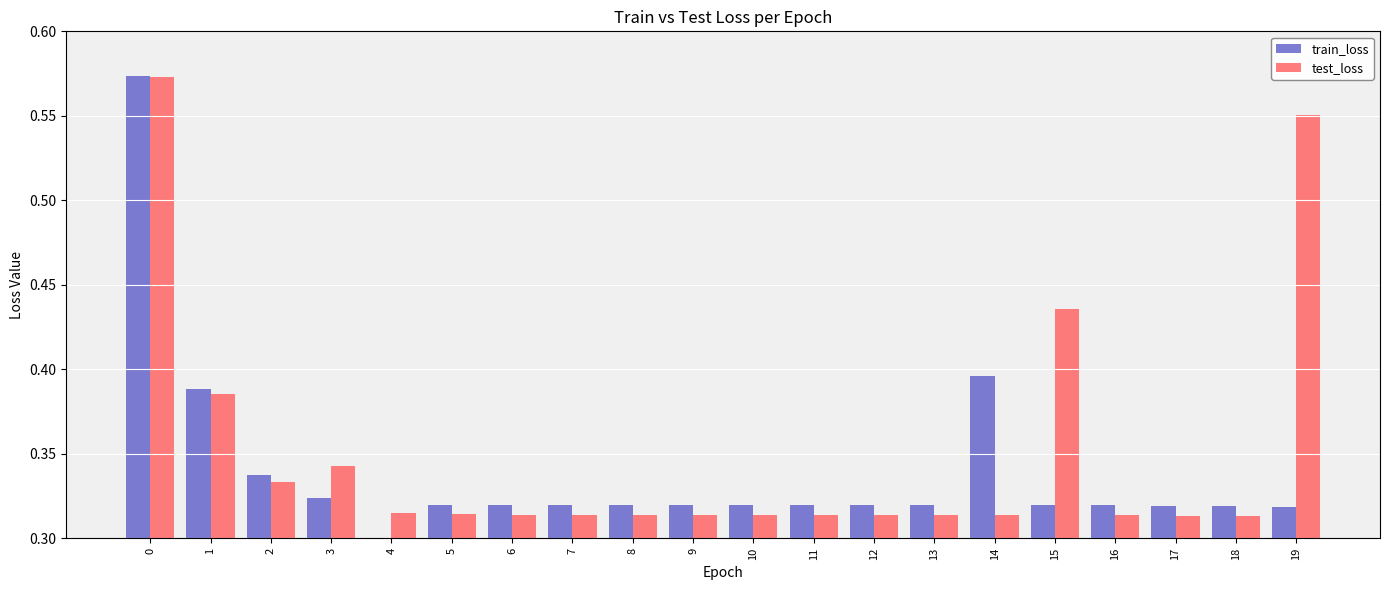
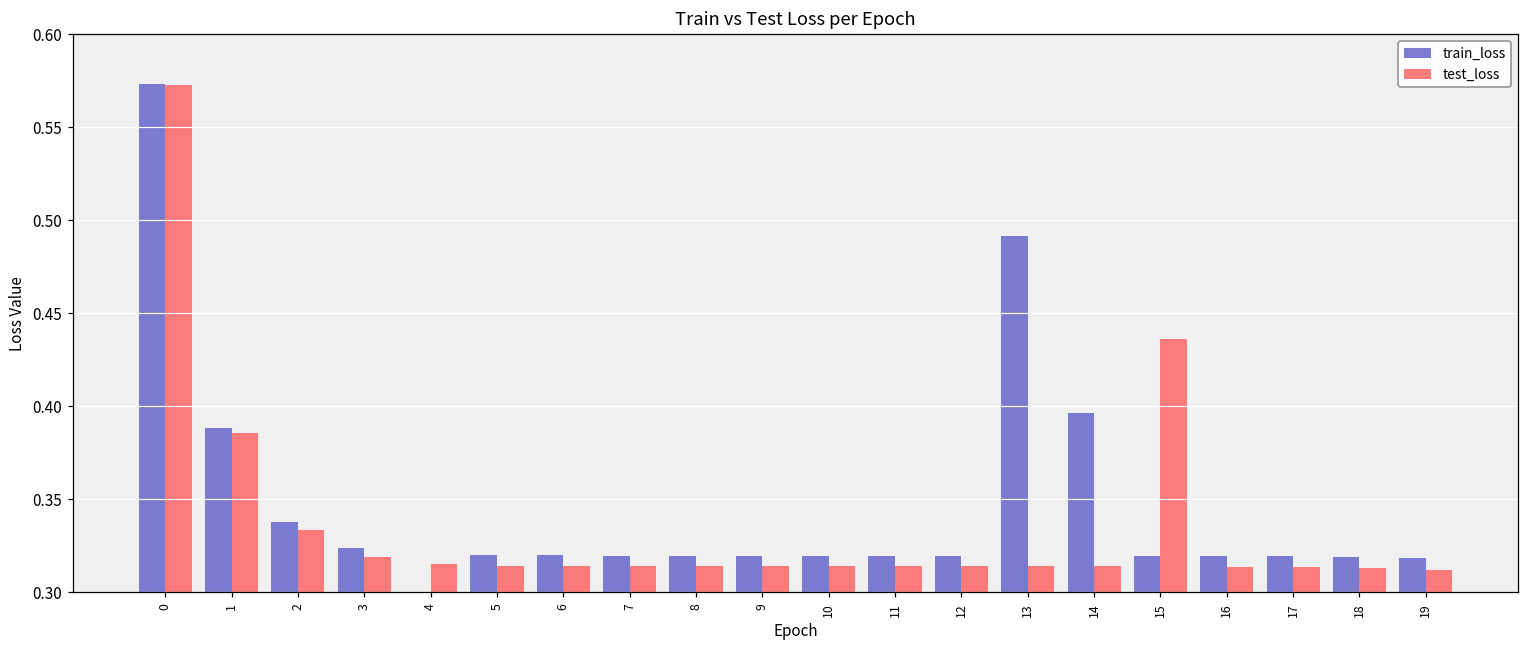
test_loss, 3: 0.343 -> 0.319
train_loss, 13: 0.320 -> 0.492
test_loss, 19: 0.551 -> 0.312
